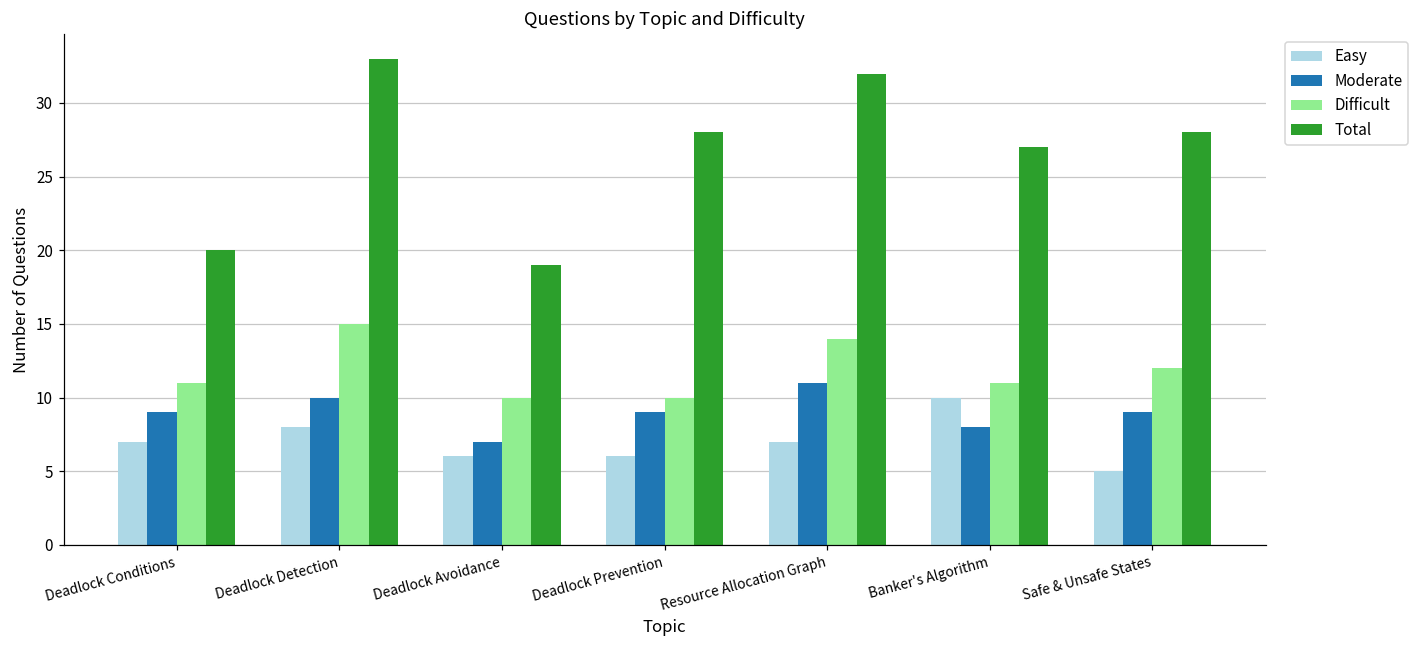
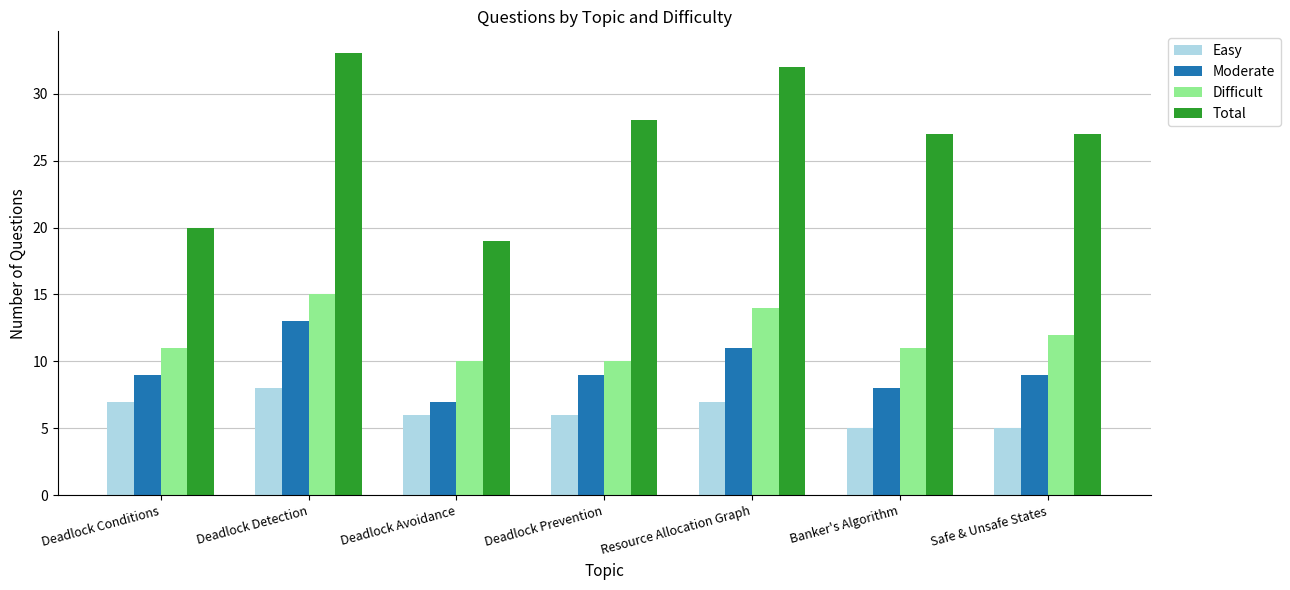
Moderate, Deadlock Detection: 10 -> 13
Easy, Banker's Algorithm: 10 -> 5
Total, Safe & Unsafe States: 28 -> 27
